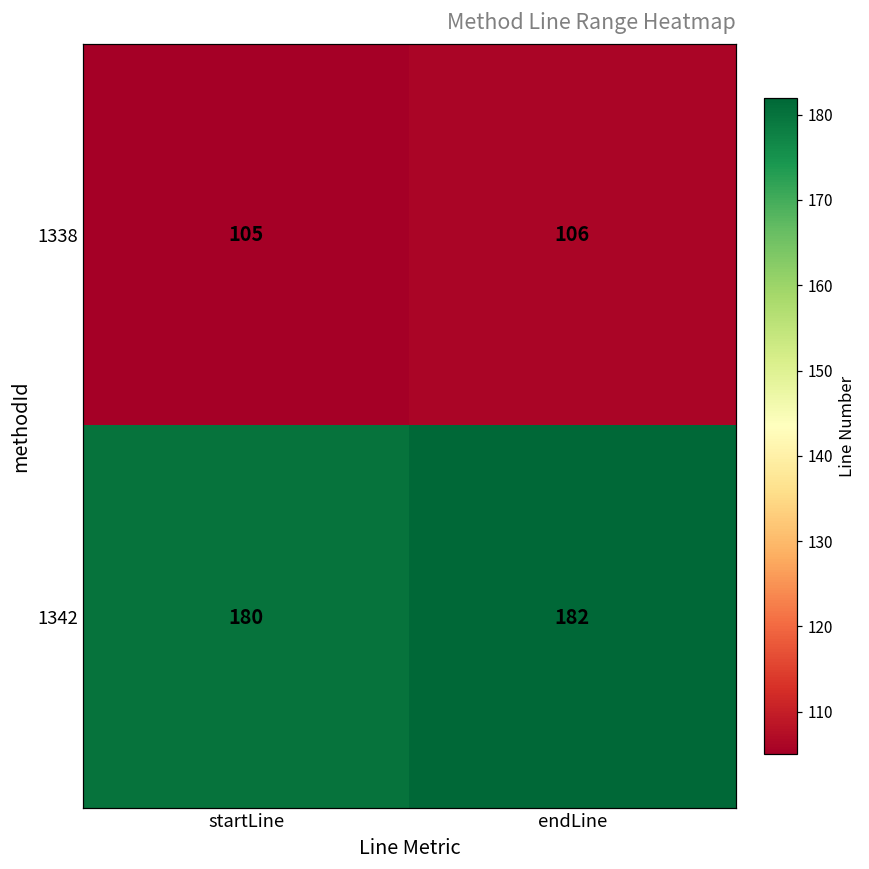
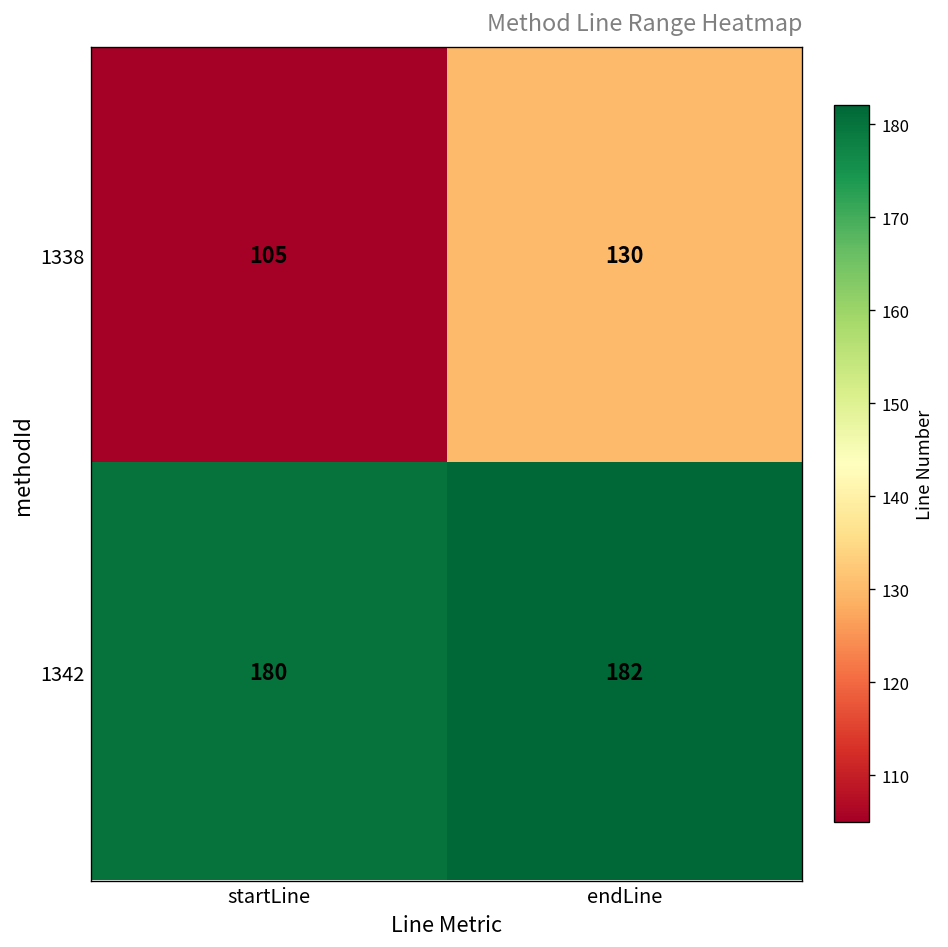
1338, endLine: 106 -> 130
